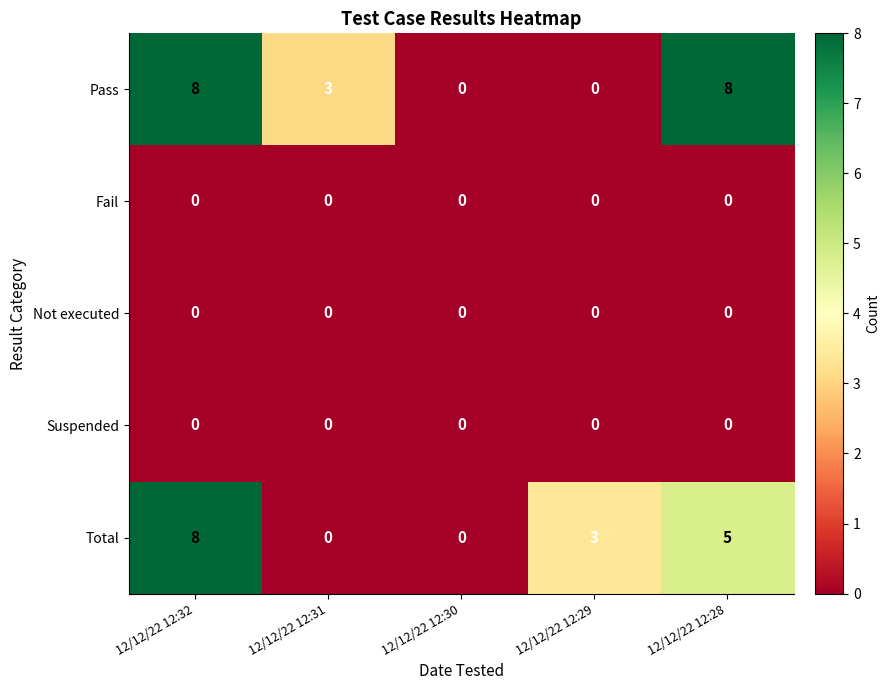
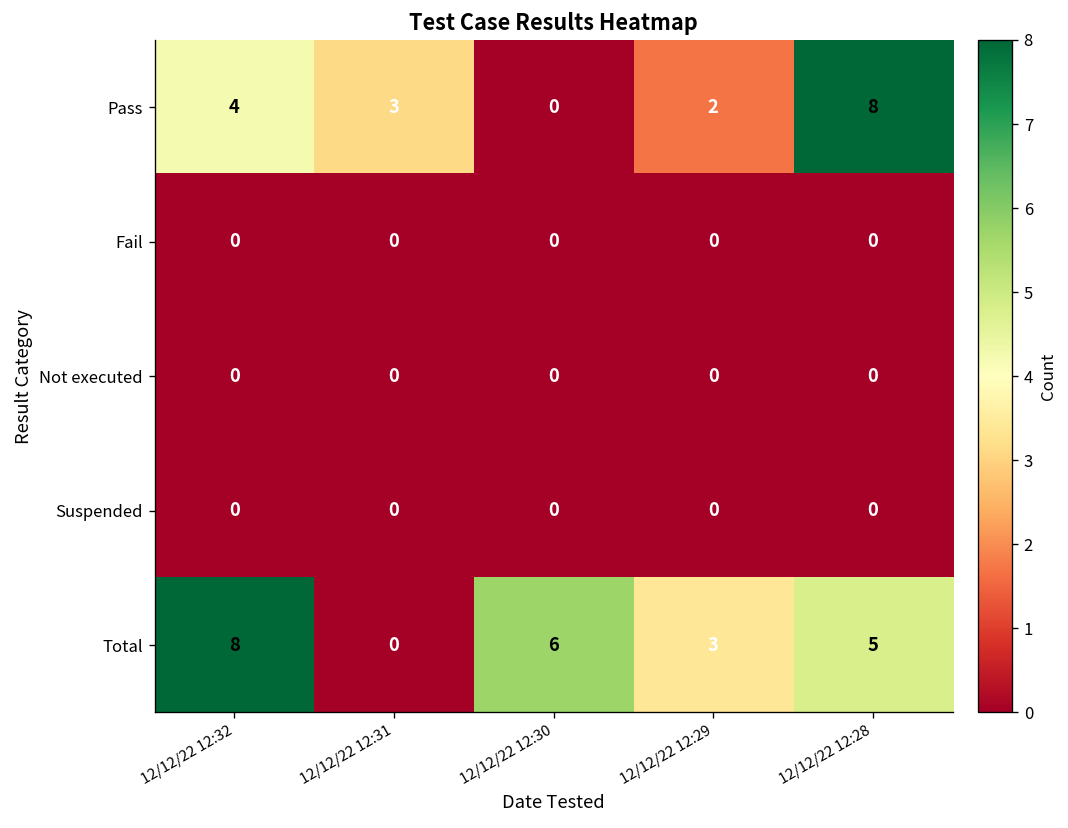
Pass, 12/12/22 12:32: 8 -> 4
Pass, 12/12/22 12:29: 0 -> 2
Total, 12/12/22 12:30: 0 -> 6
